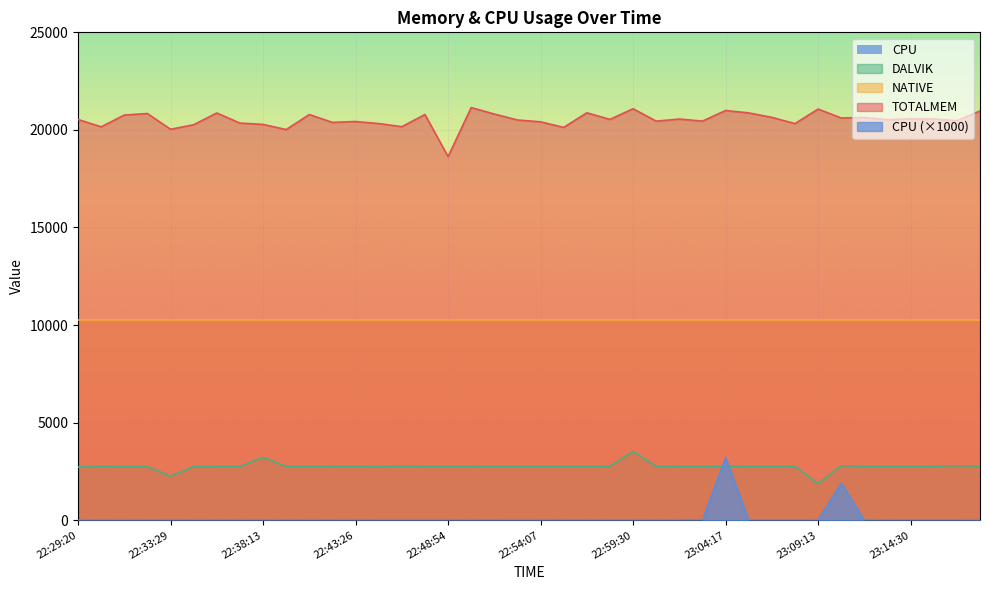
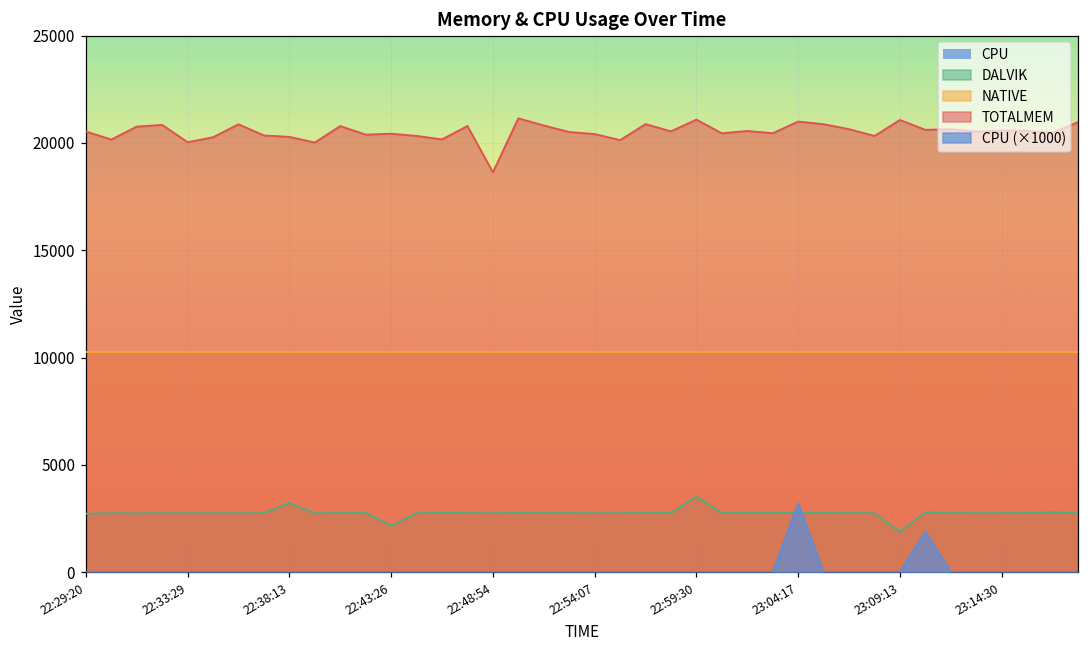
DALVIK, 22:33:29: 2300 -> 2800
DALVIK, 22:43:26: 2800 -> 2200
